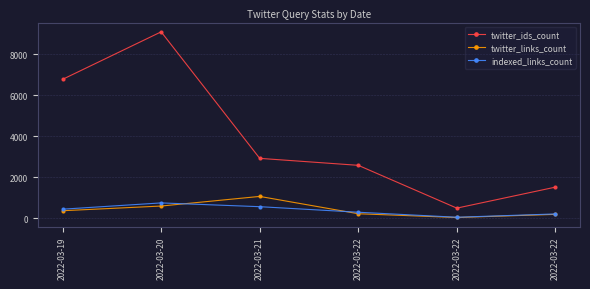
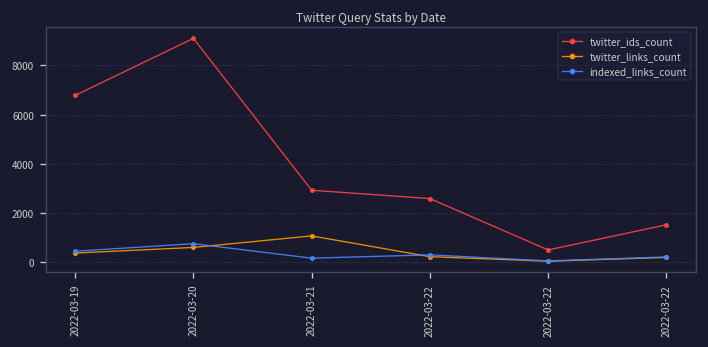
indexed_links_count, 2022-03-21: 600 -> 200
